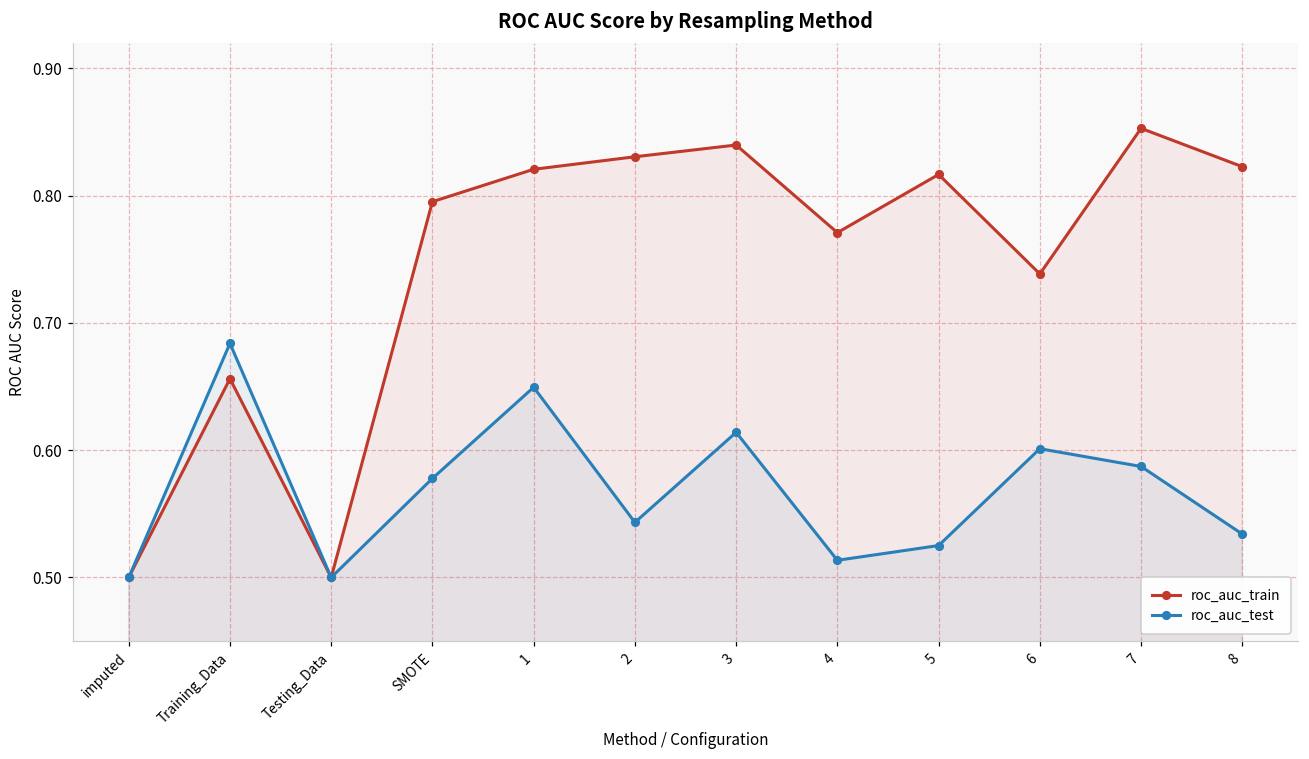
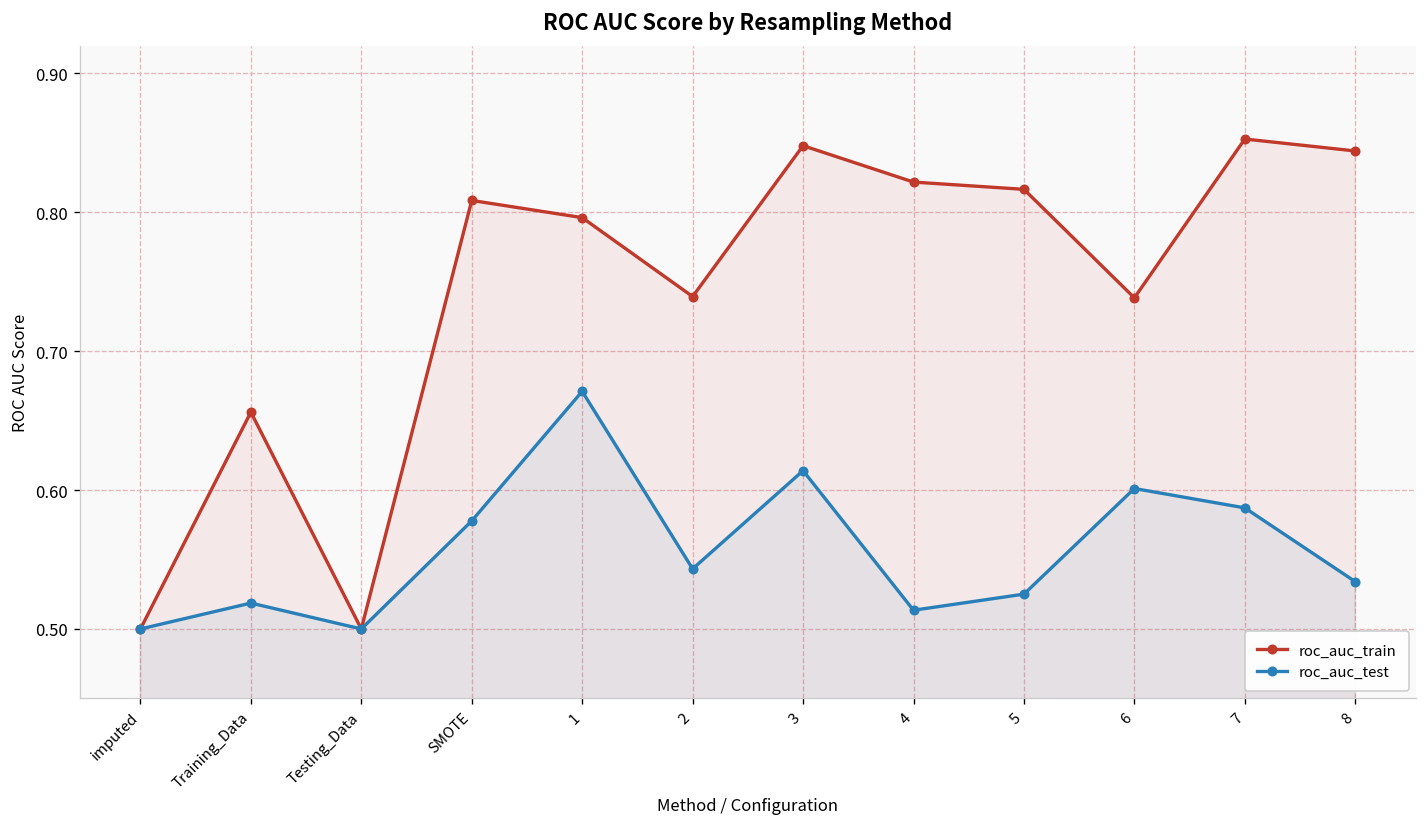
roc_auc_test, Training_Data: 0.684 -> 0.519
roc_auc_train, SMOTE: 0.795 -> 0.809
roc_auc_train, 1: 0.821 -> 0.796
roc_auc_test, 1: 0.649 -> 0.671
roc_auc_train, 2: 0.830 -> 0.739
roc_auc_train, 3: 0.840 -> 0.848
roc_auc_train, 4: 0.771 -> 0.822
roc_auc_train, 8: 0.823 -> 0.844
